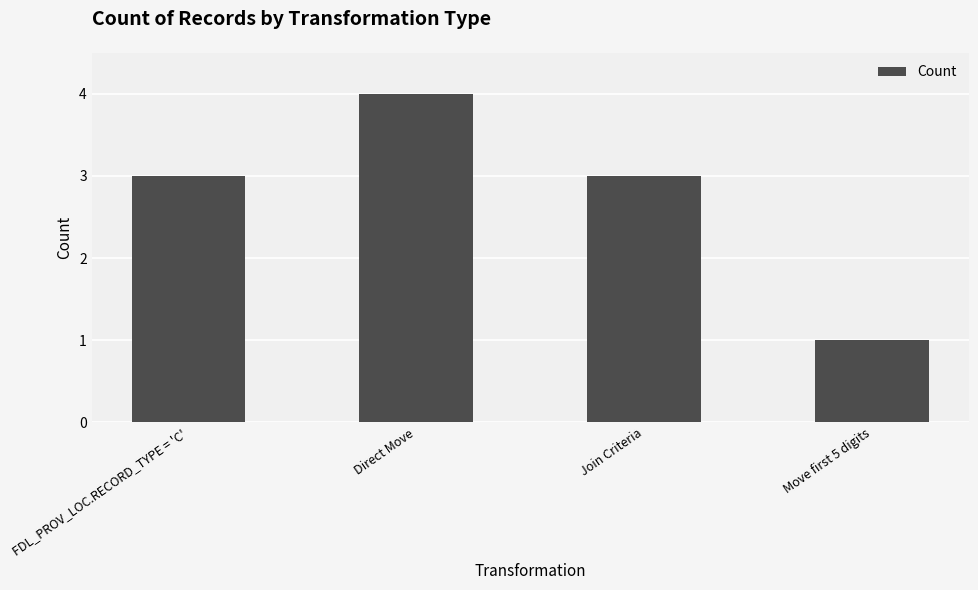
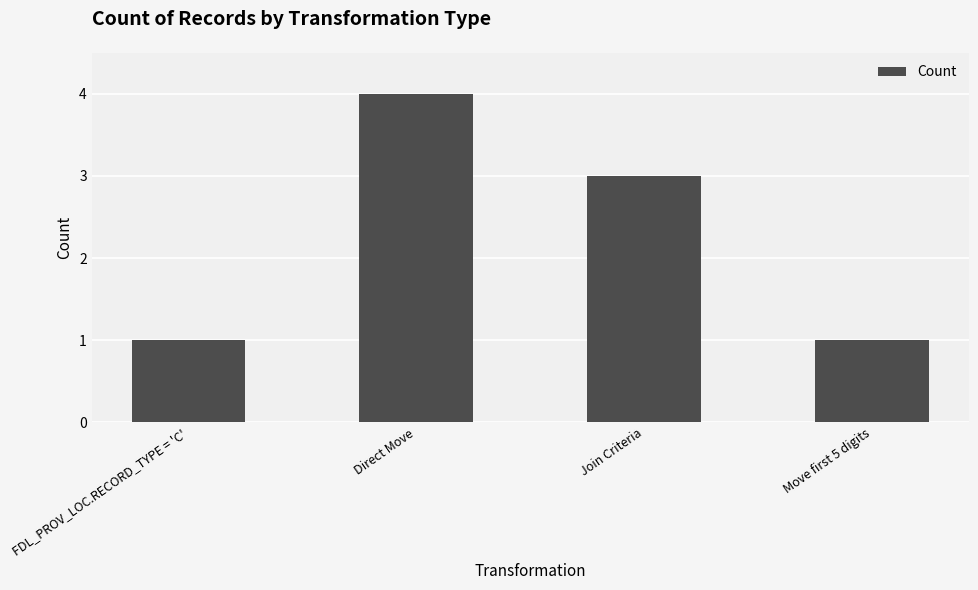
FDL_PROV_LOC.RECORD_TYPE = 'C': 3 -> 1
